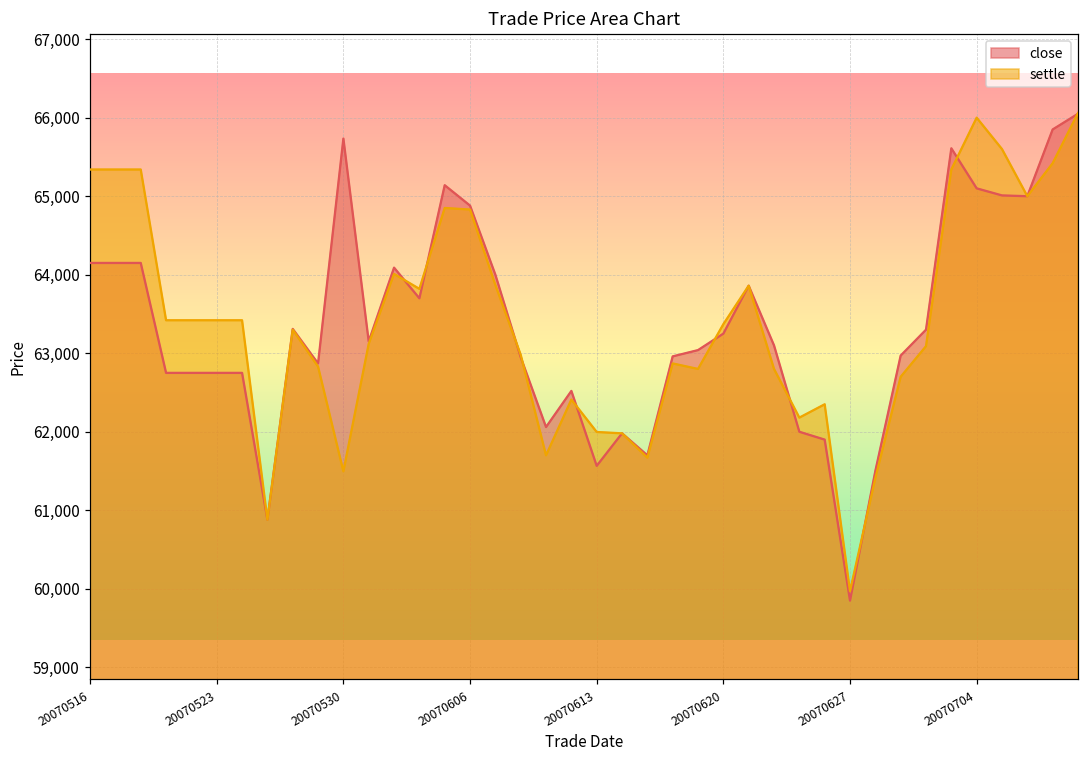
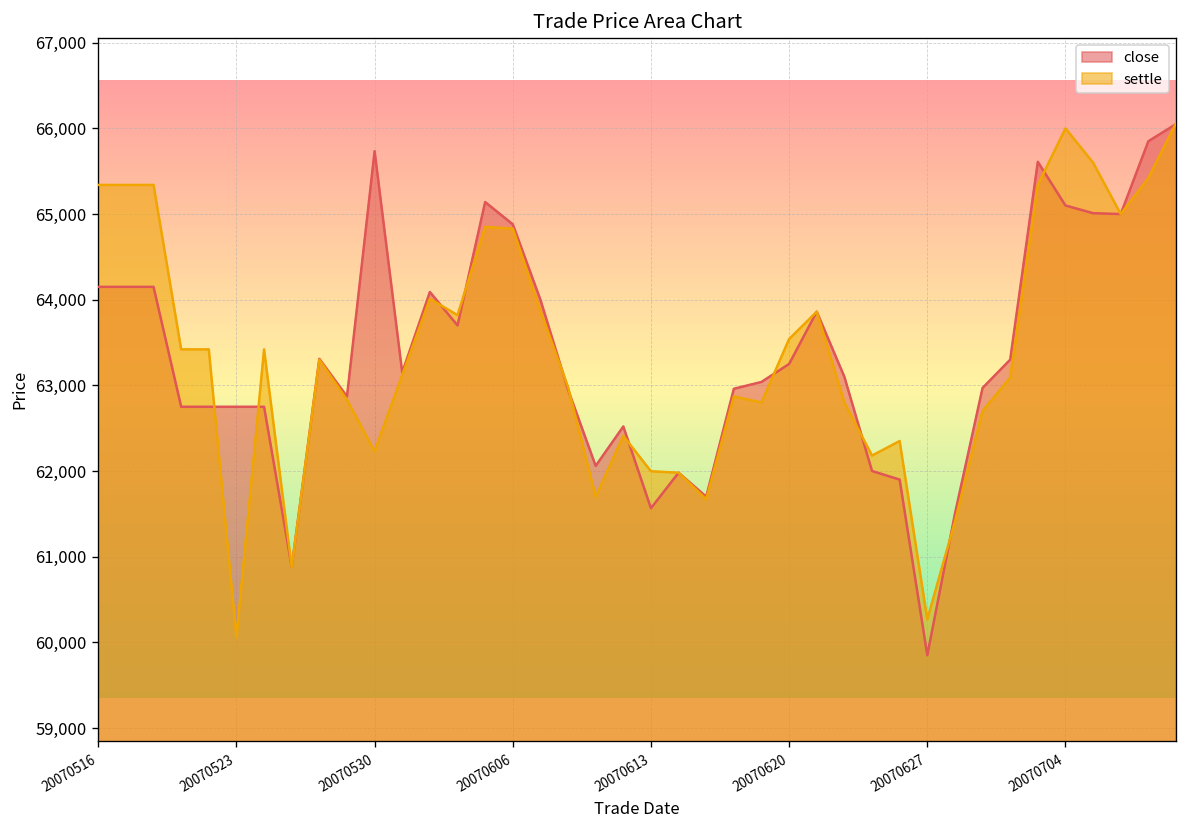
settle, 20070523: 63,400 -> 60,100
settle, 20070530: 61,500 -> 62,200
settle, 20070620: 63,400 -> 63,500
settle, 20070627: 60,000 -> 60,300
